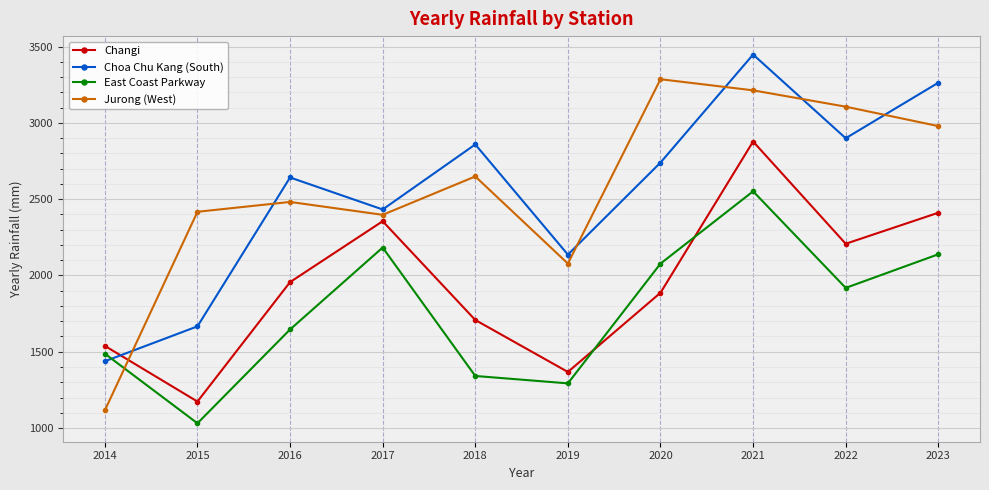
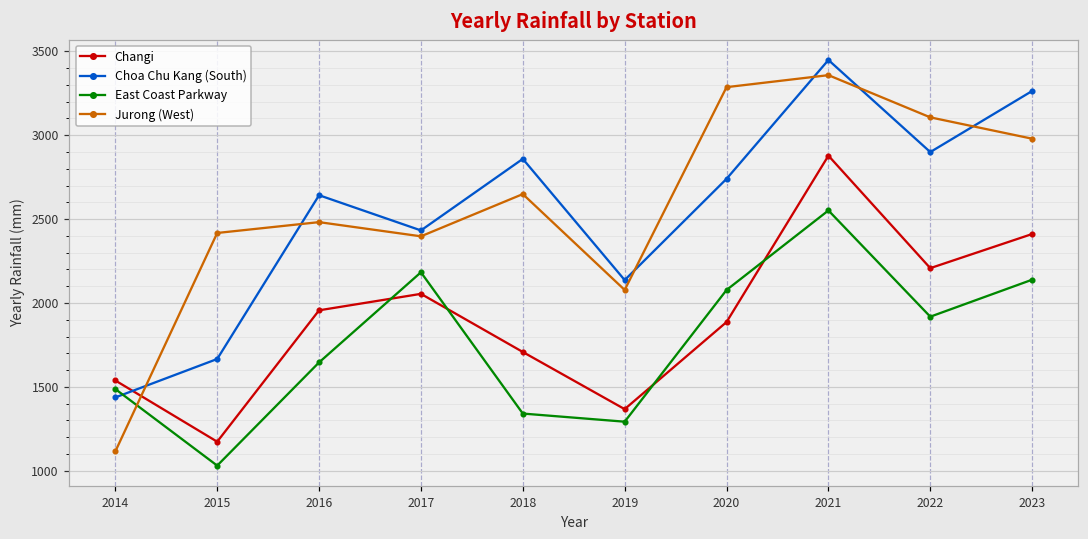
Changi, 2017: 2360 -> 2050
Jurong (West), 2021: 3210 -> 3360
